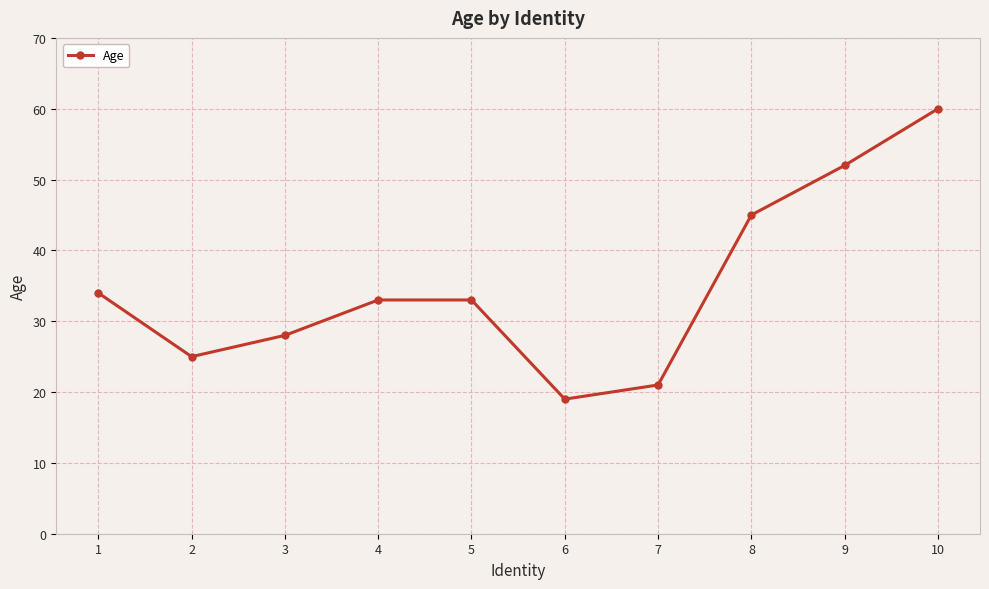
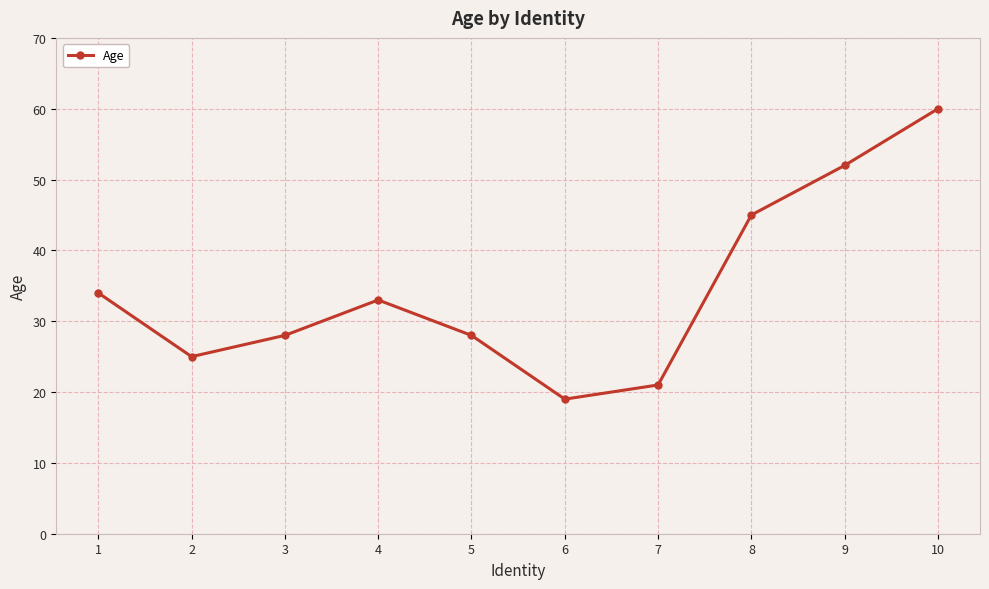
5: 33 -> 28
